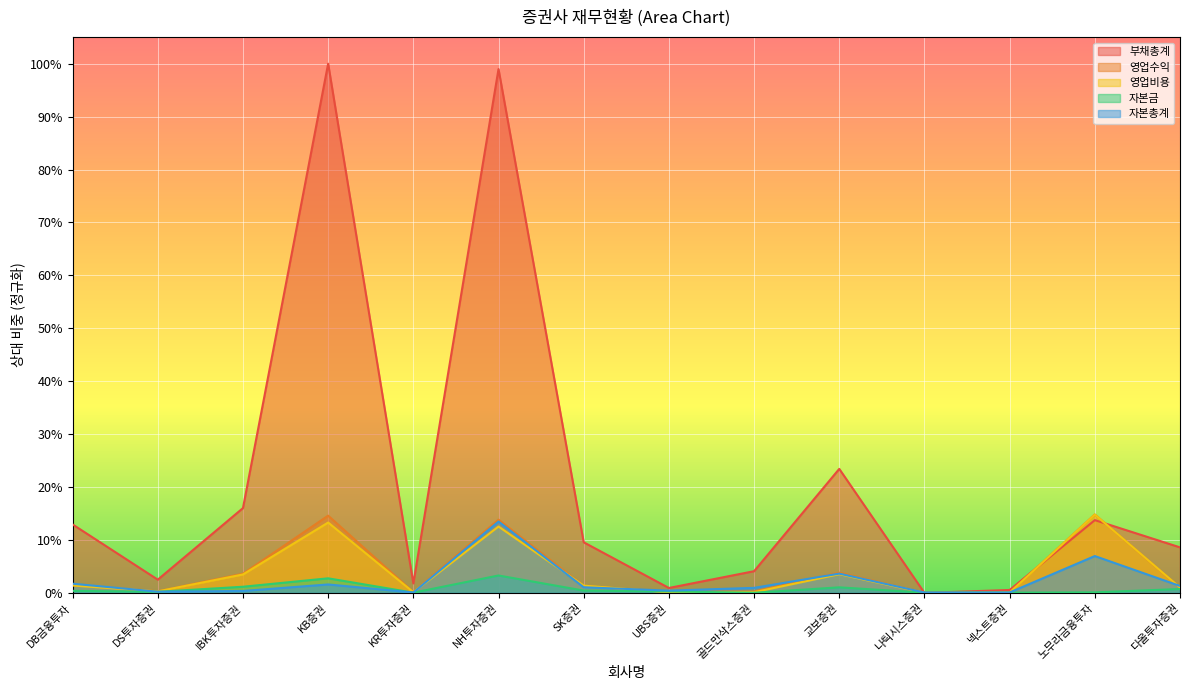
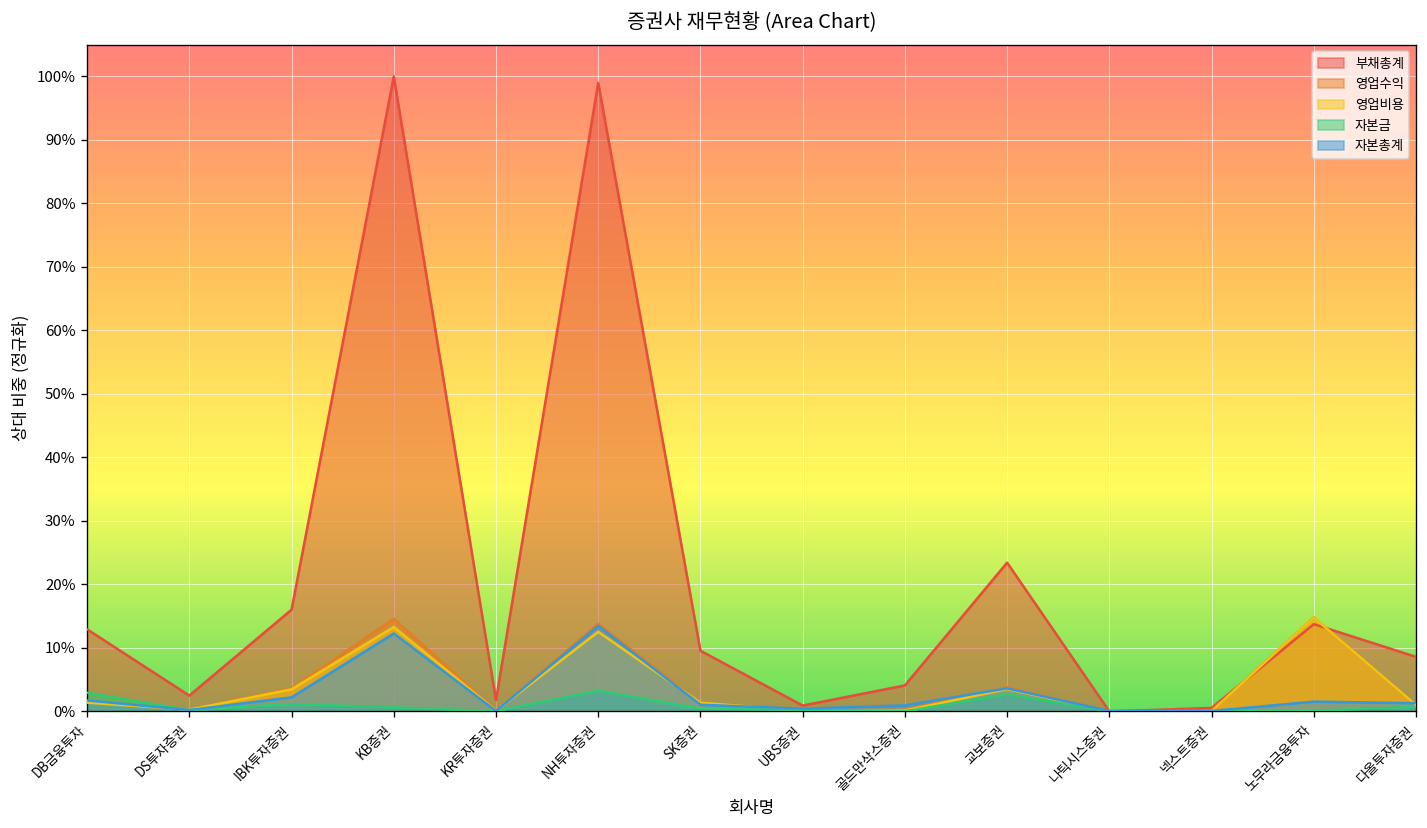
자본금, DB금융투자: 0% -> 3%
자본총계, IBK투자증권: 0% -> 2%
자본금, KB증권: 3% -> 1%
자본총계, KB증권: 2% -> 12%
자본금, 교보증권: 1% -> 3%
자본총계, 노무라금융투자: 7% -> 2%
